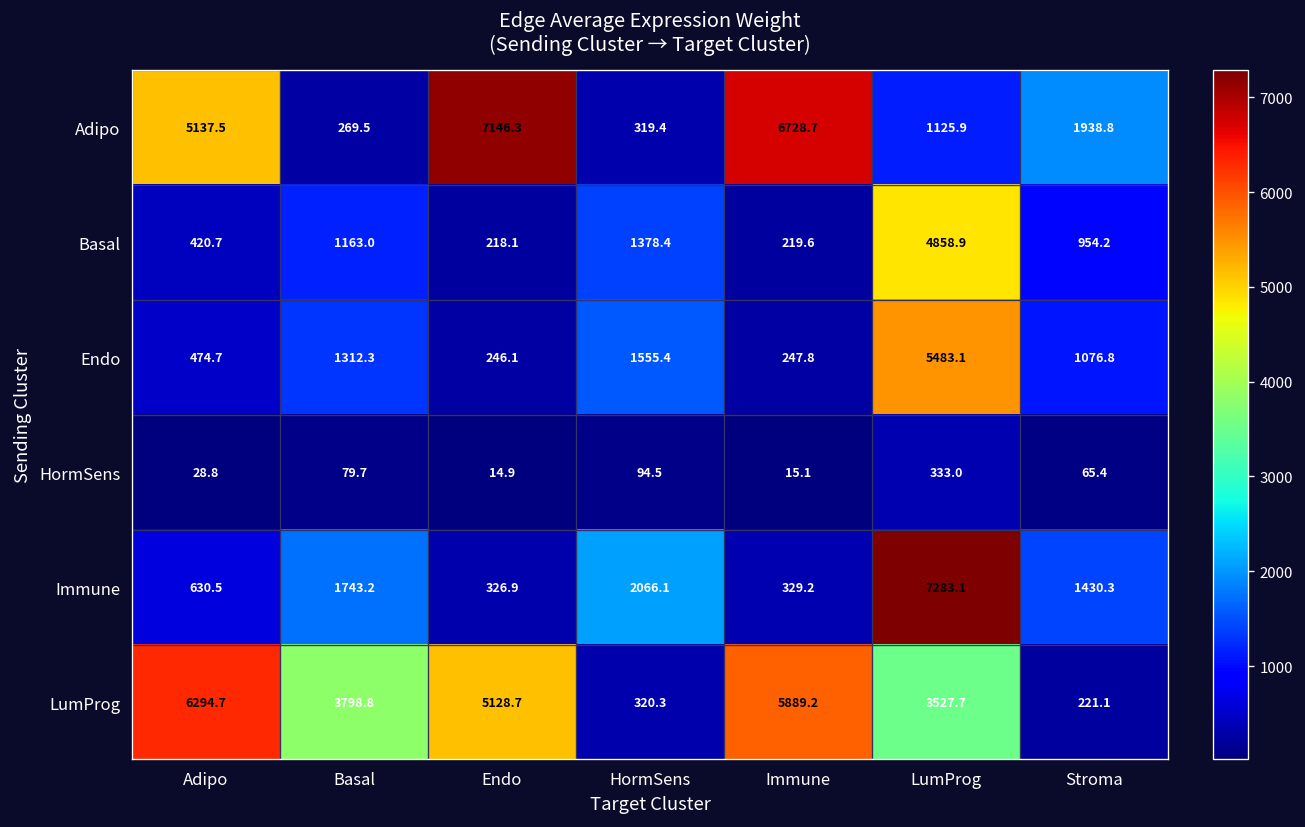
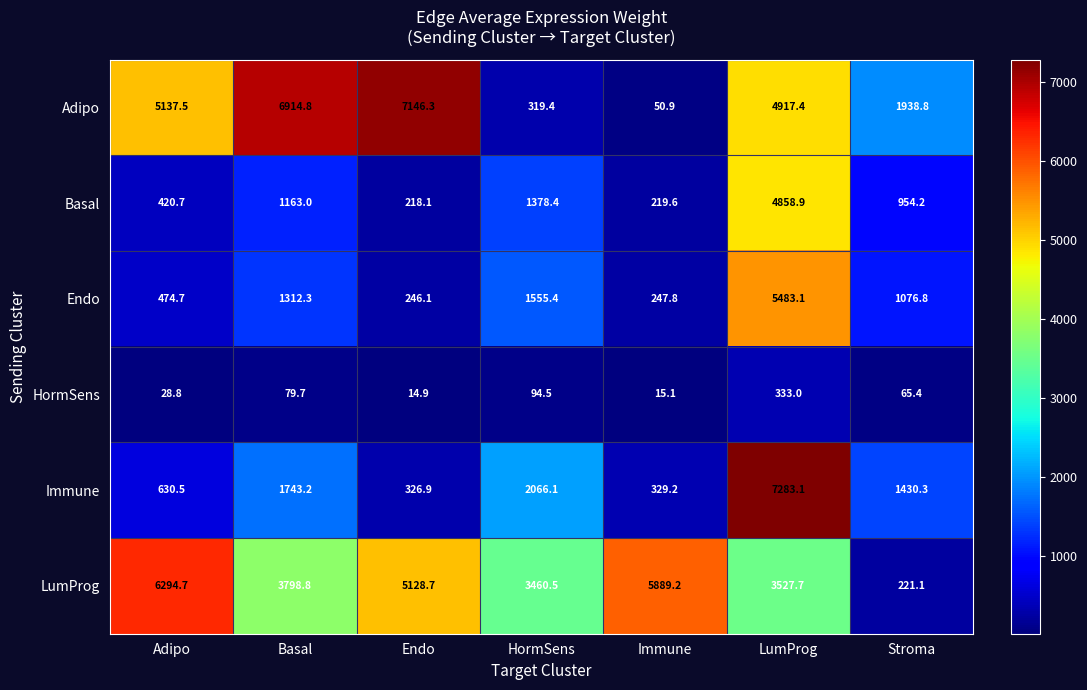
Adipo, Basal: 269.5 -> 6914.8
Adipo, Immune: 6728.7 -> 50.9
Adipo, LumProg: 1125.9 -> 4917.4
LumProg, HormSens: 320.3 -> 3460.5
